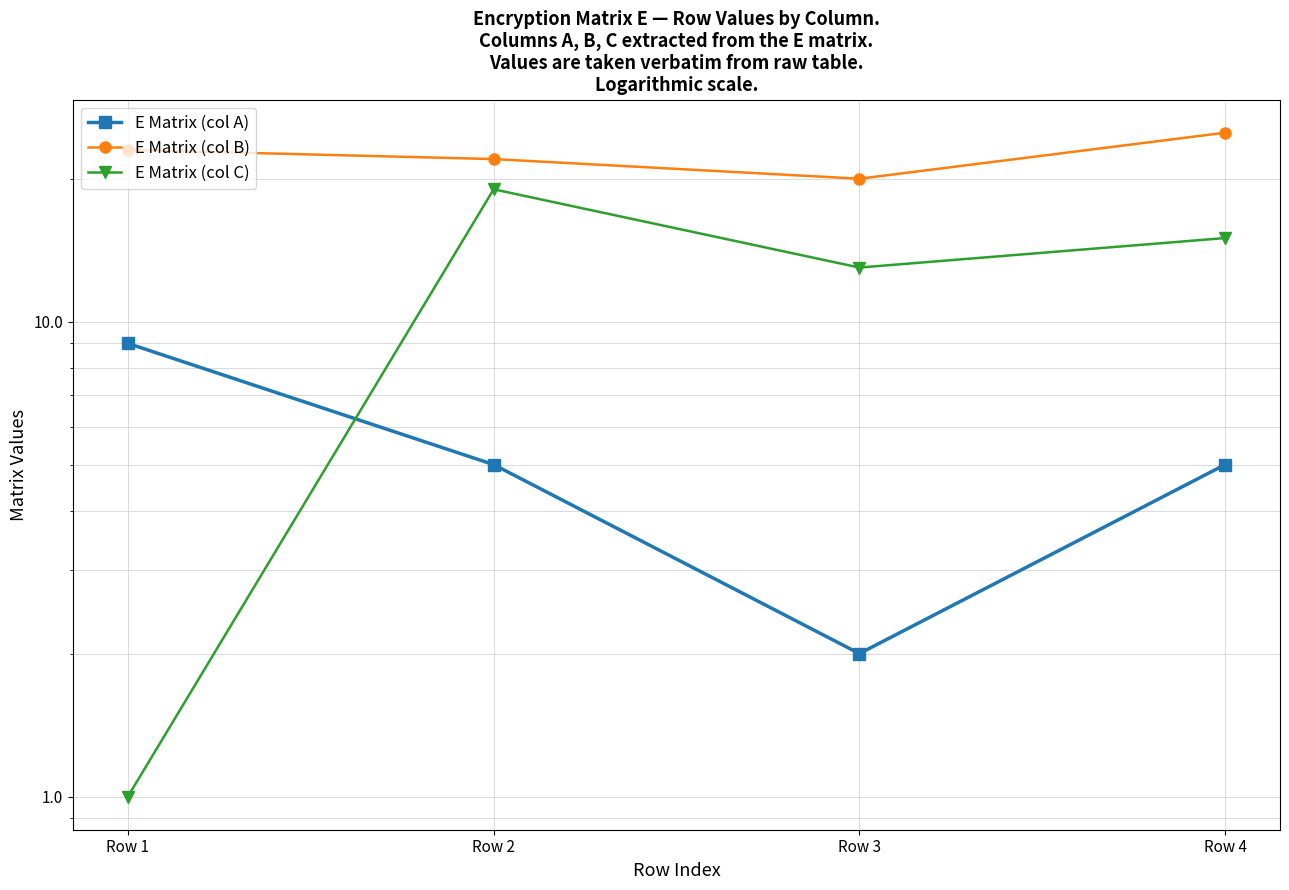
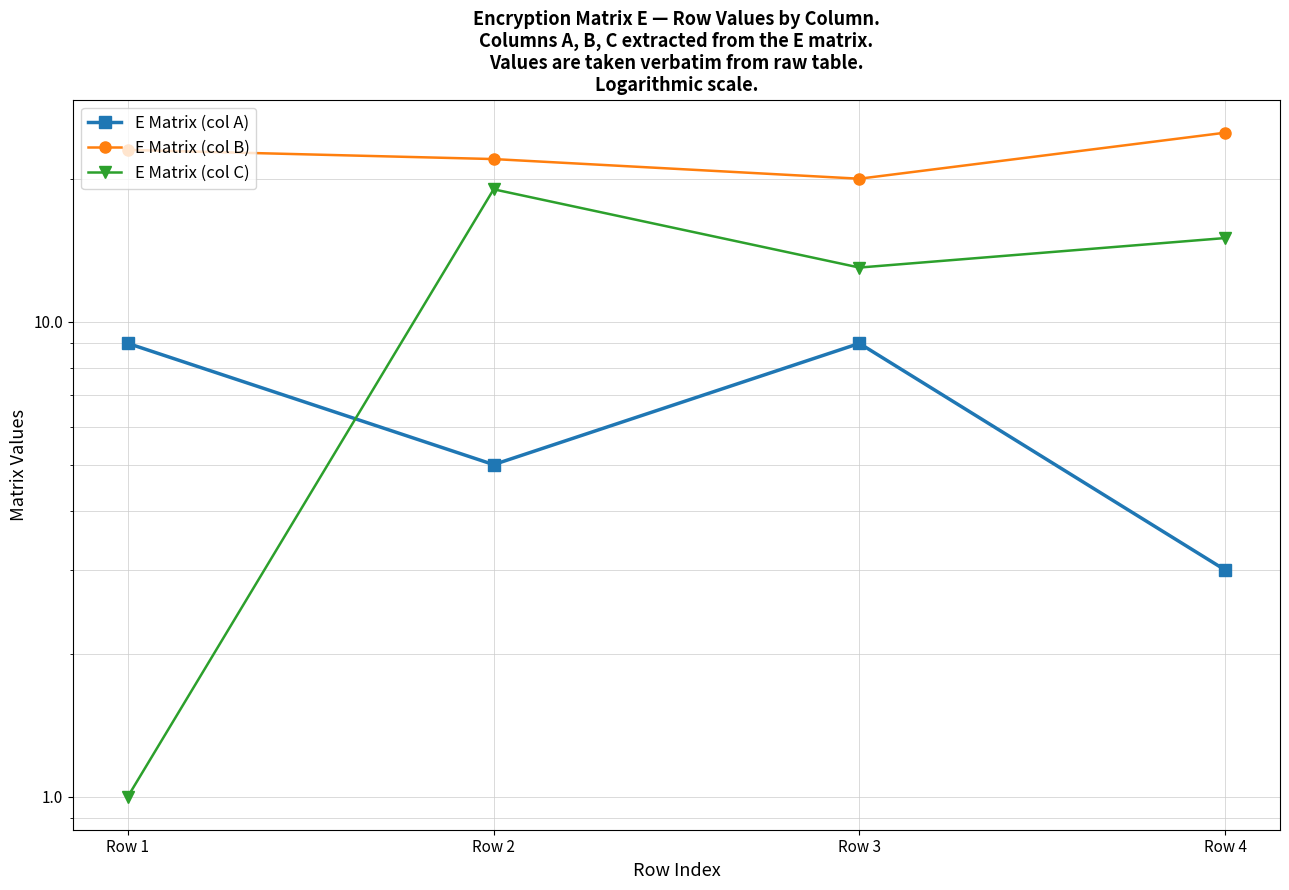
E Matrix (col A), Row 3: 2 -> 9
E Matrix (col A), Row 4: 5 -> 3
